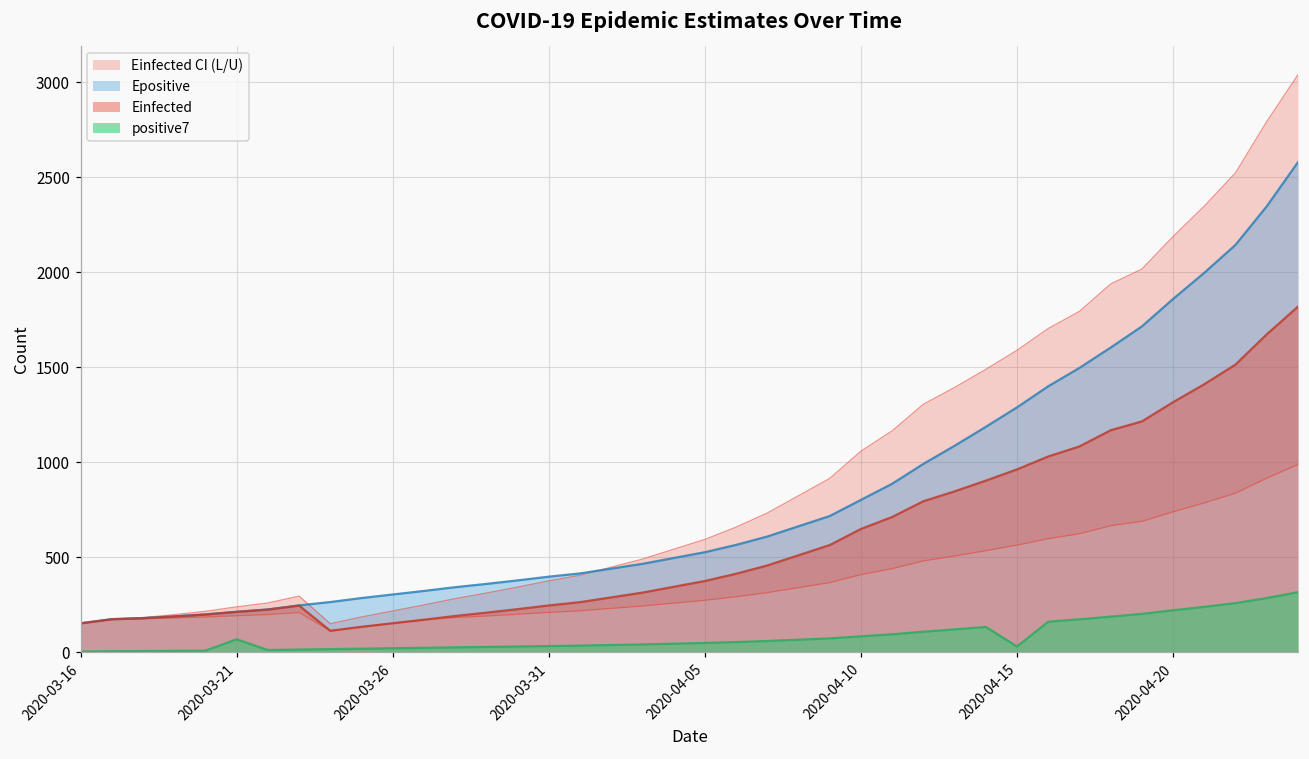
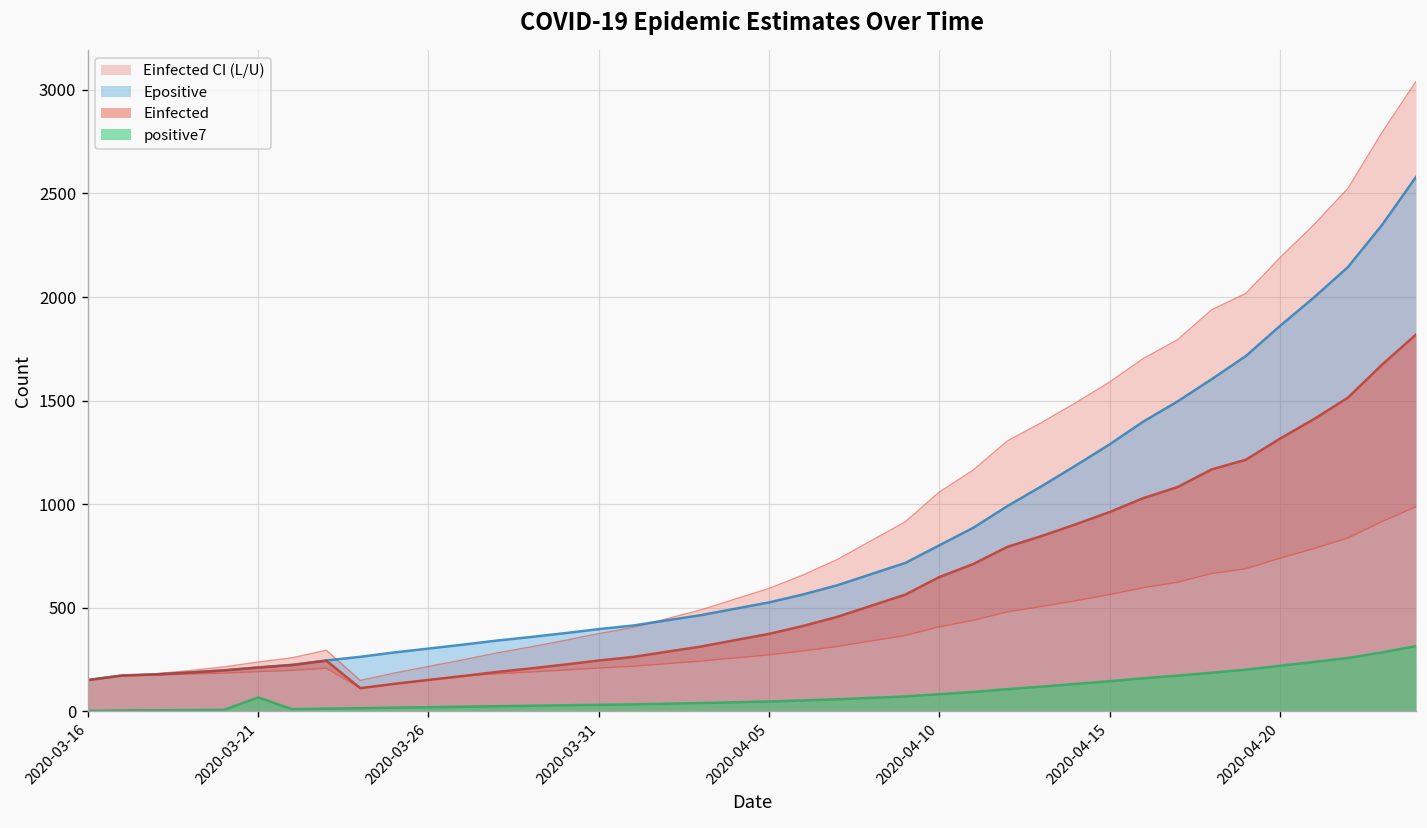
positive7, 2020-04-15: 30 -> 150
